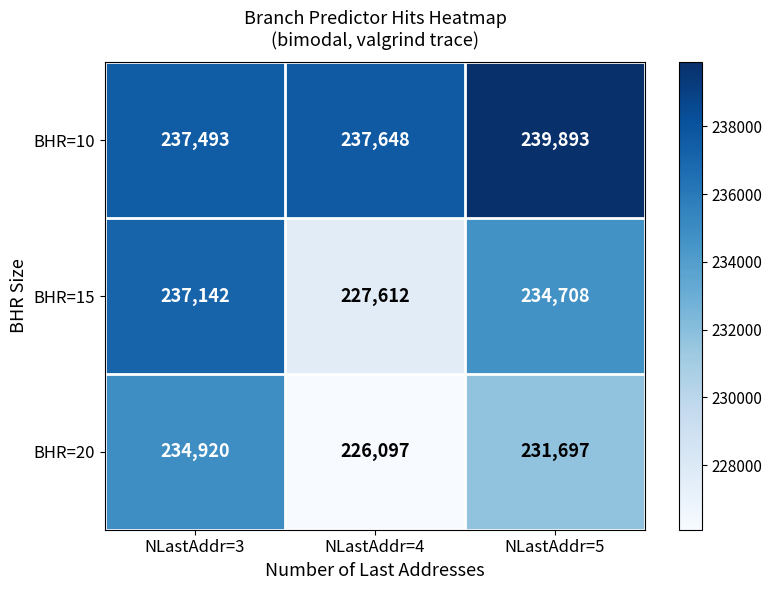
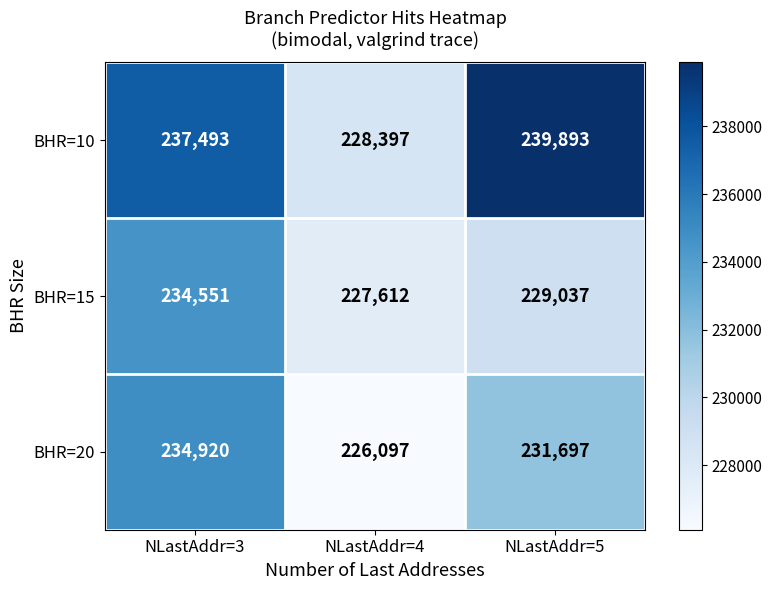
BHR=10, NLastAddr=4: 237,648 -> 228,397
BHR=15, NLastAddr=3: 237,142 -> 234,551
BHR=15, NLastAddr=5: 234,708 -> 229,037
